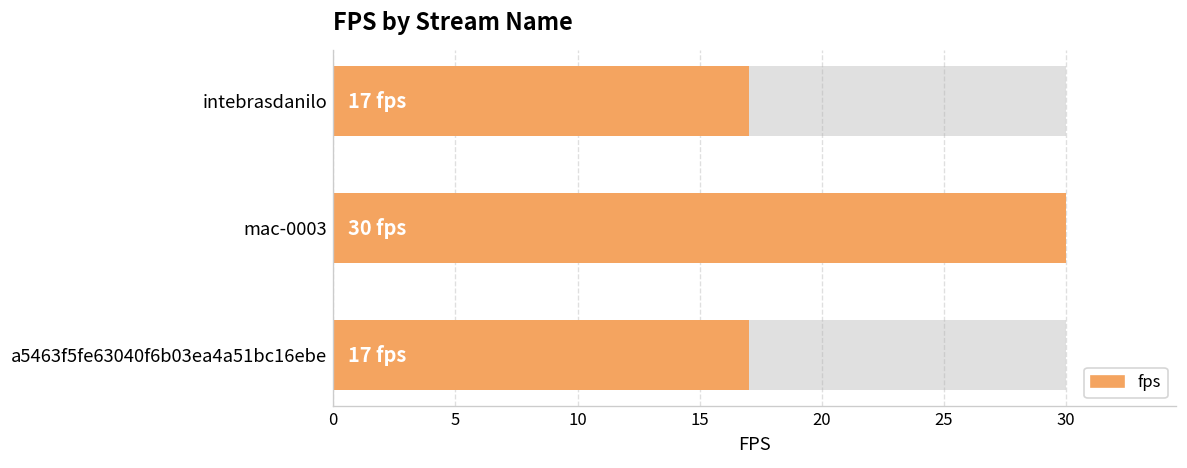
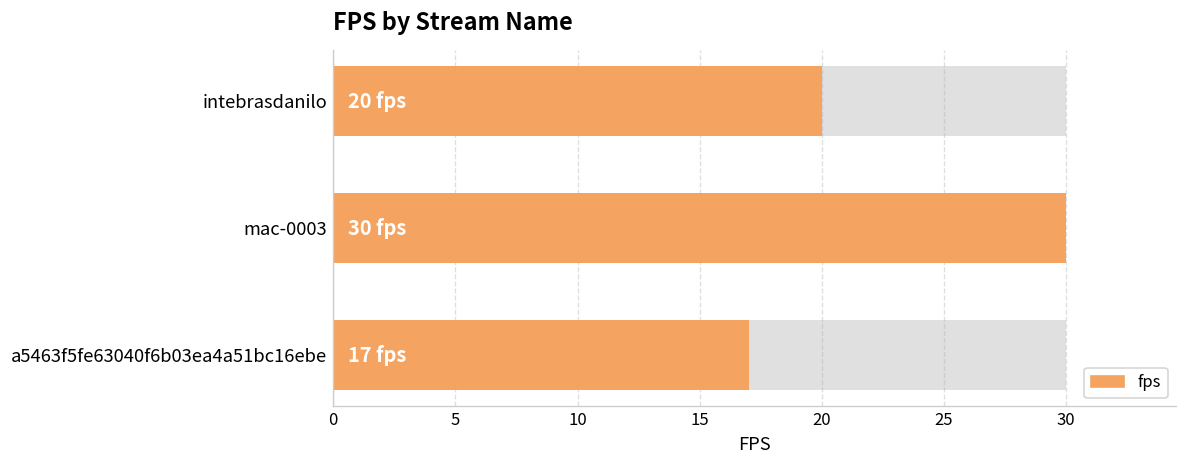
fps, intebrasdanilo: 17 -> 20
